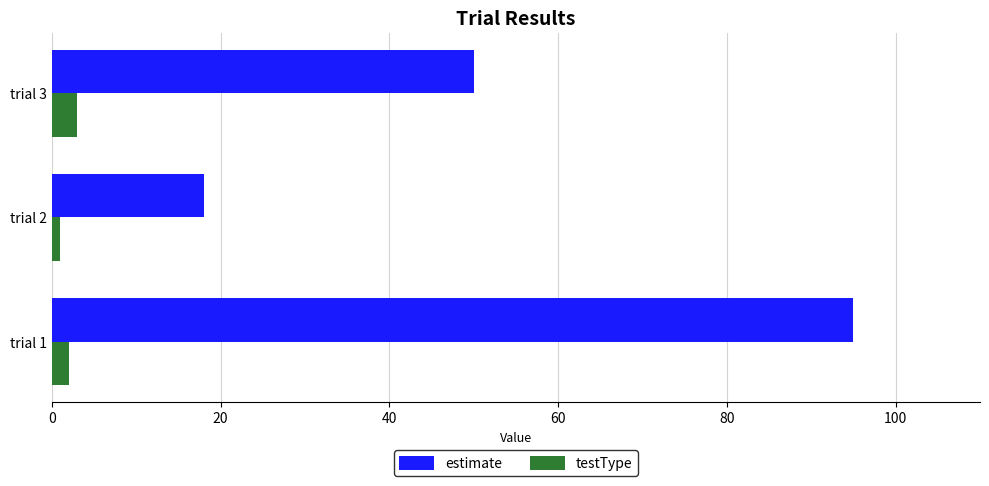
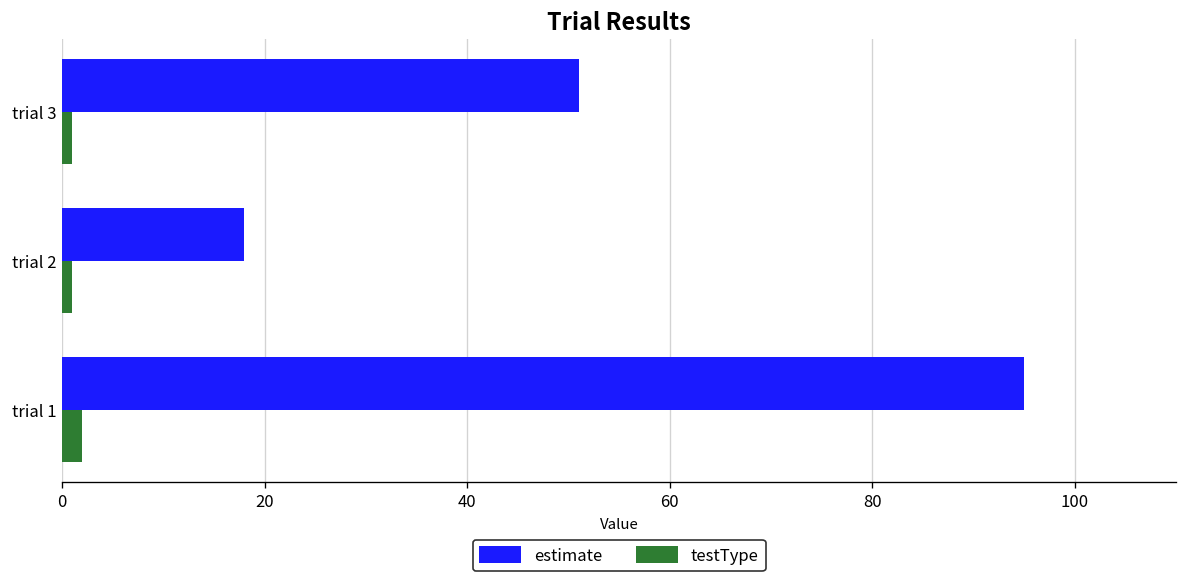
estimate, trial 3: 50 -> 51
testType, trial 3: 3 -> 1
